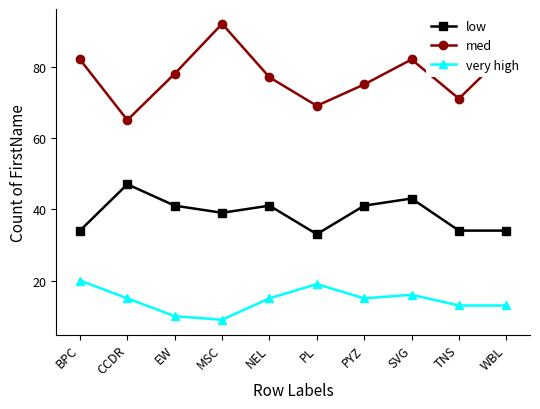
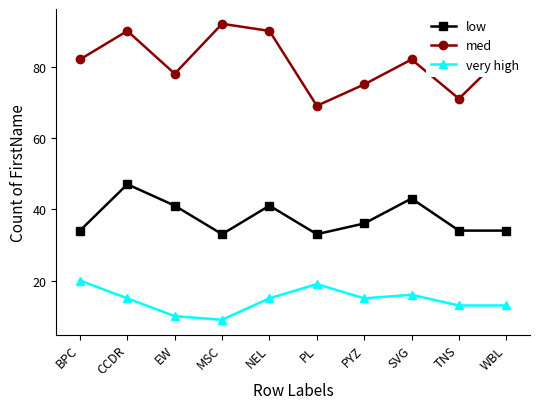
med, CCDR: 65 -> 90
low, MSC: 39 -> 33
med, NEL: 77 -> 90
low, PYZ: 41 -> 36
